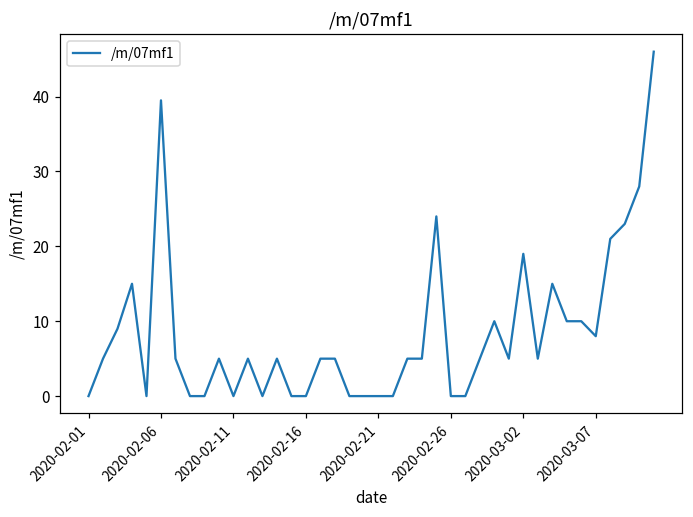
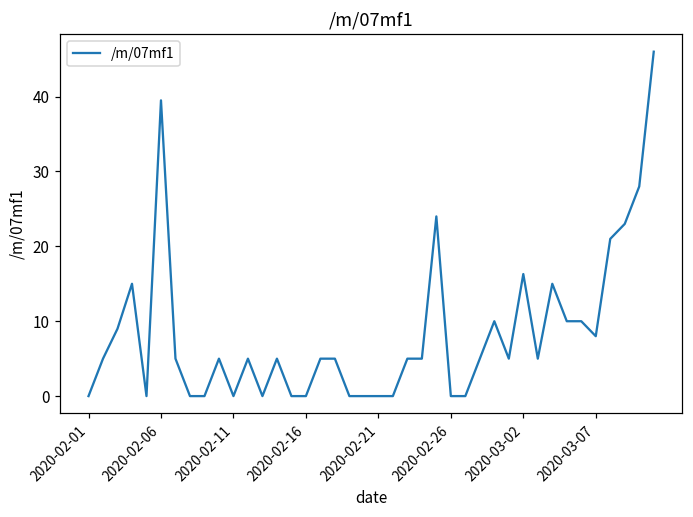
2020-03-02: 19 -> 16
